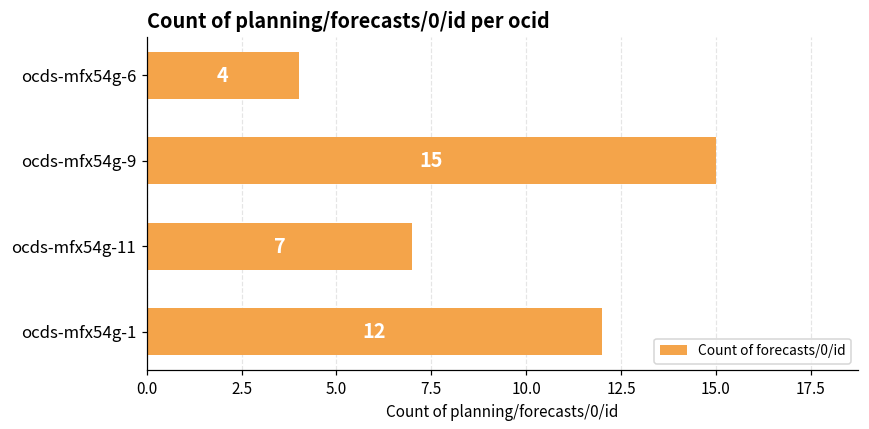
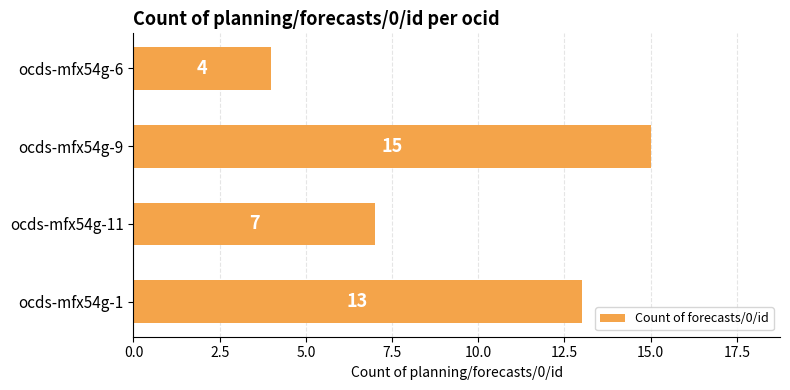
ocds-mfx54g-1: 12 -> 13
